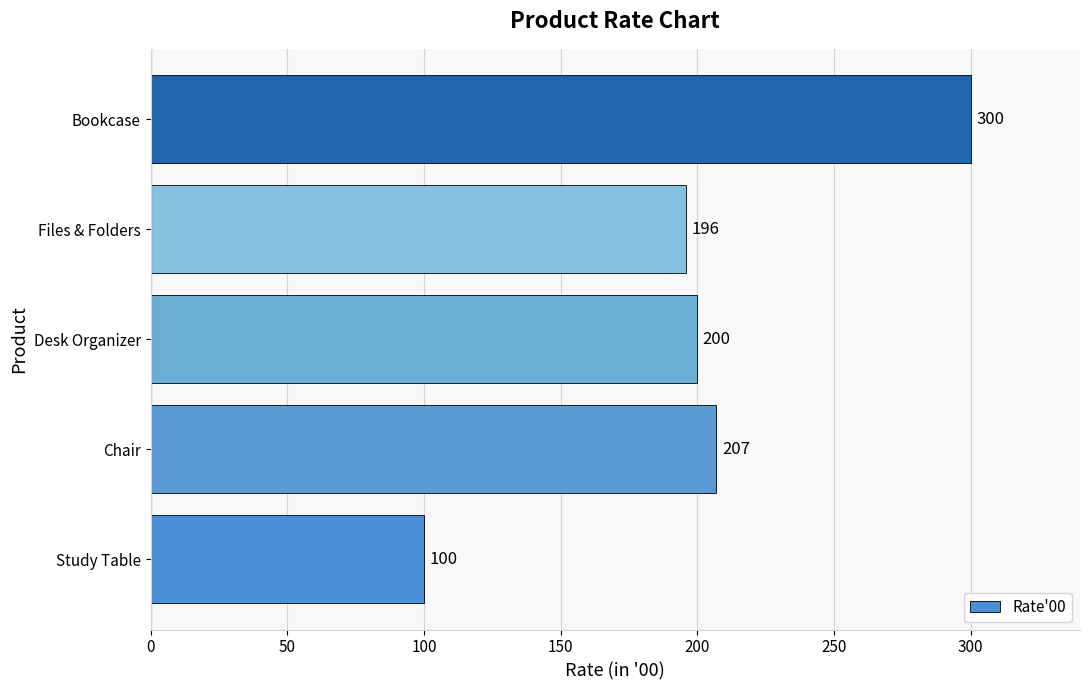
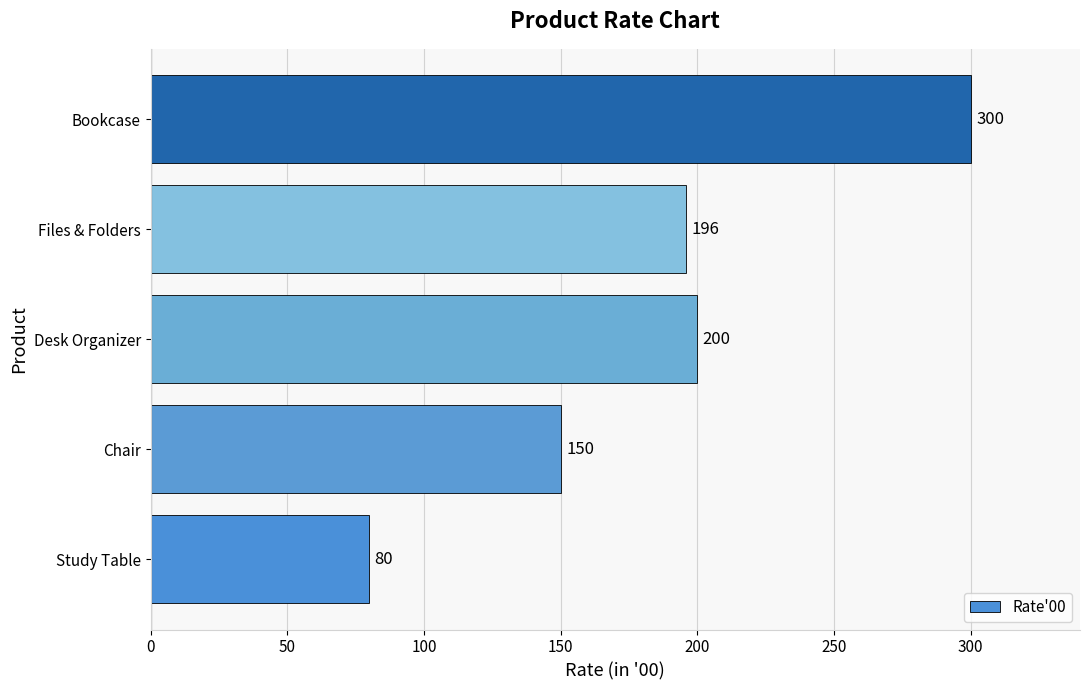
Chair: 207 -> 150
Study Table: 100 -> 80
